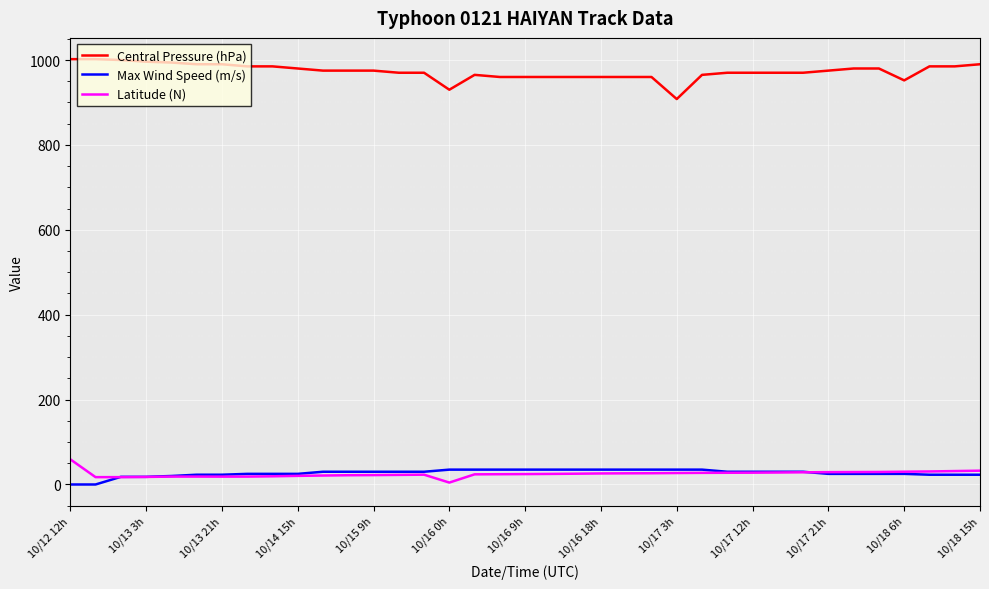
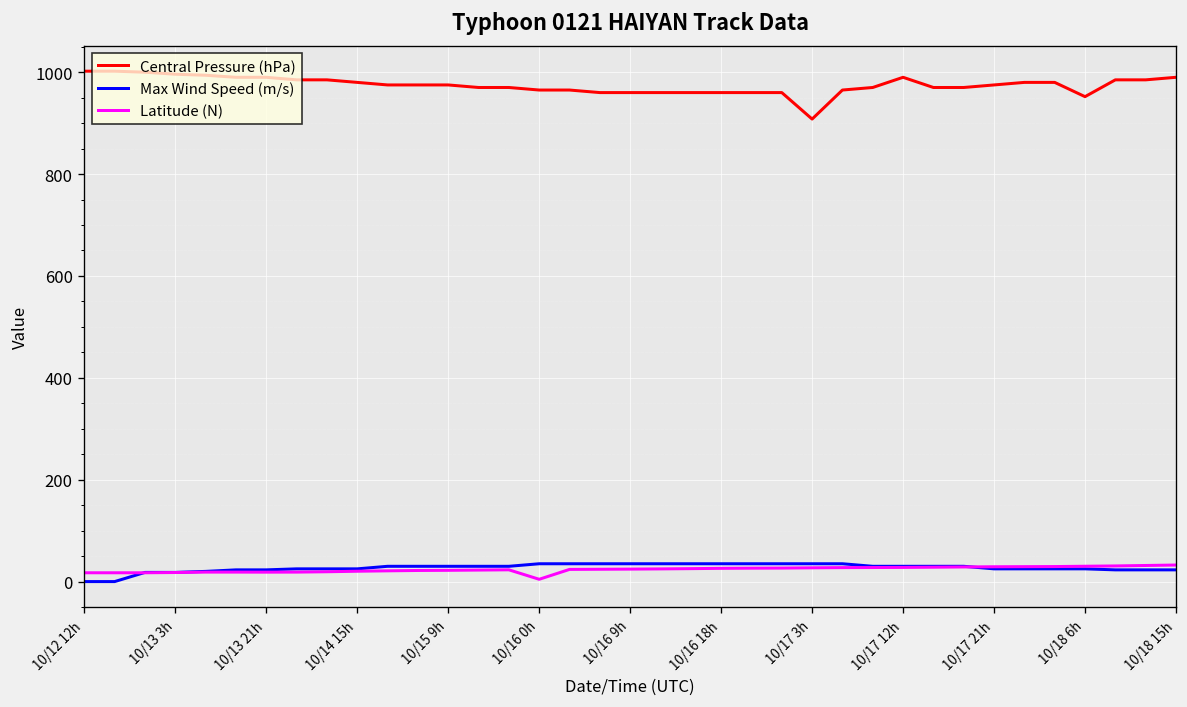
Latitude (N), 10/12 12h: 60 -> 20
Central Pressure (hPa), 10/16 0h: 930 -> 970
Central Pressure (hPa), 10/17 12h: 970 -> 990
